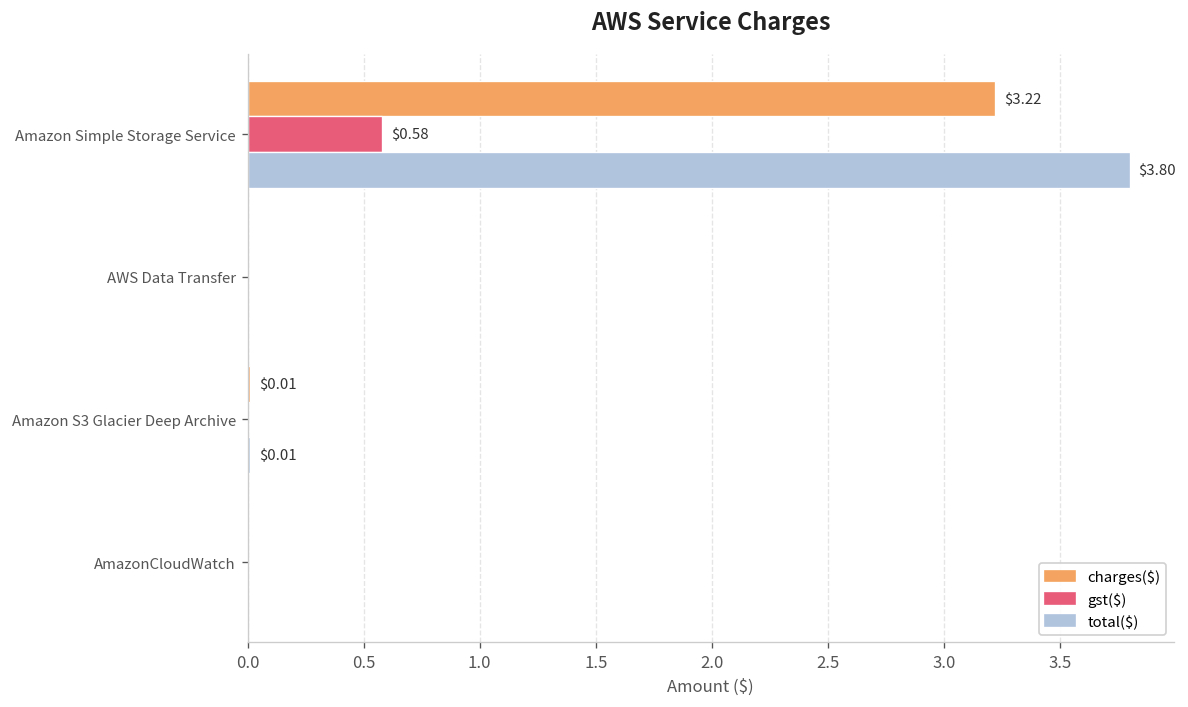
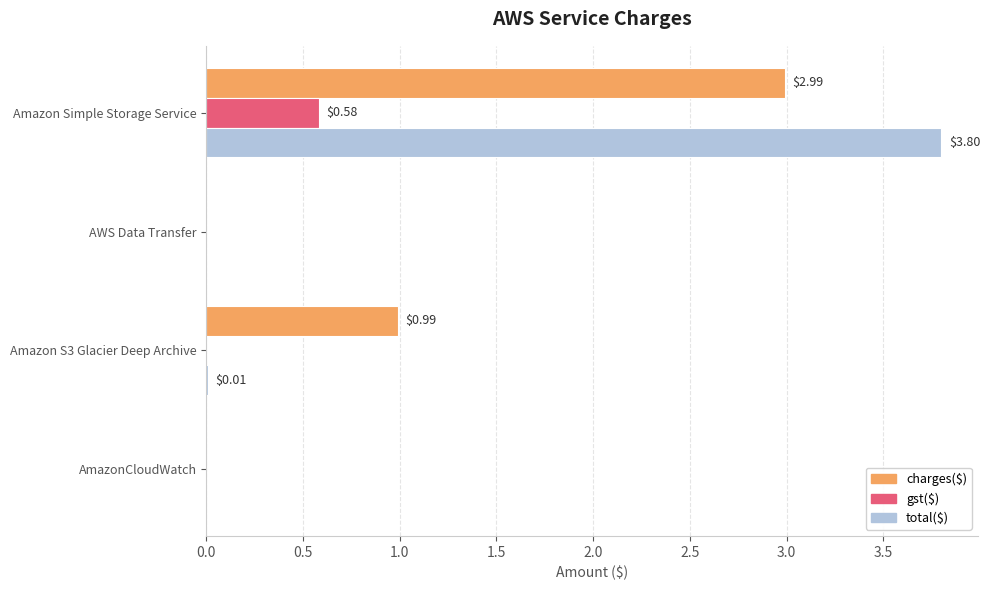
charges($), Amazon Simple Storage Service: $3.22 -> $2.99
charges($), Amazon S3 Glacier Deep Archive: $0.01 -> $0.99
